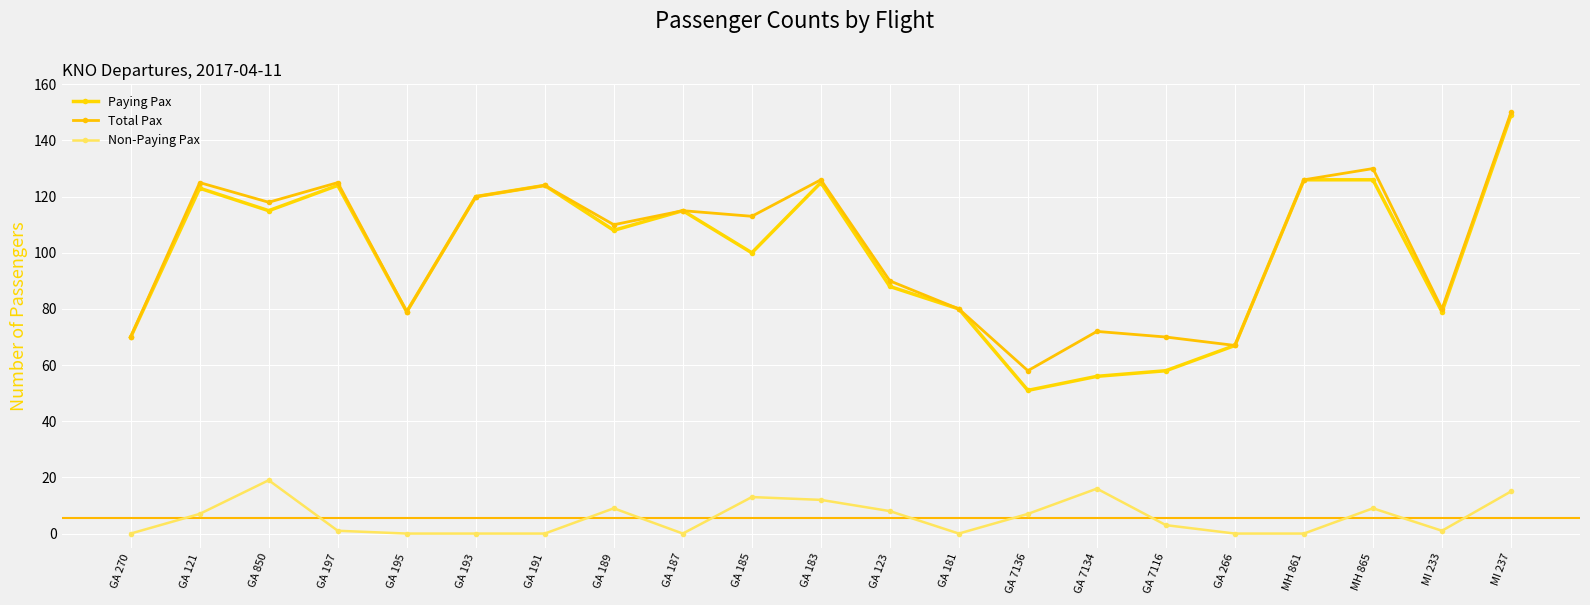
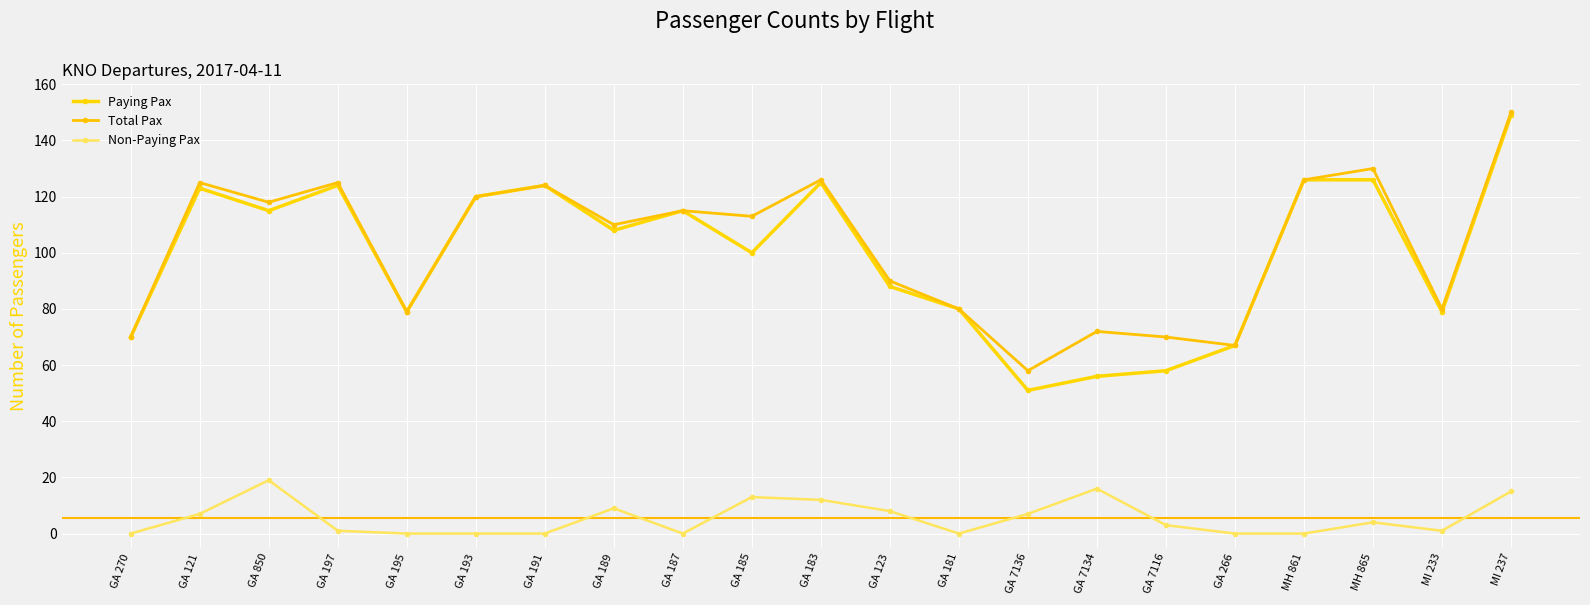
Non-Paying Pax, MH 865: 9 -> 4
